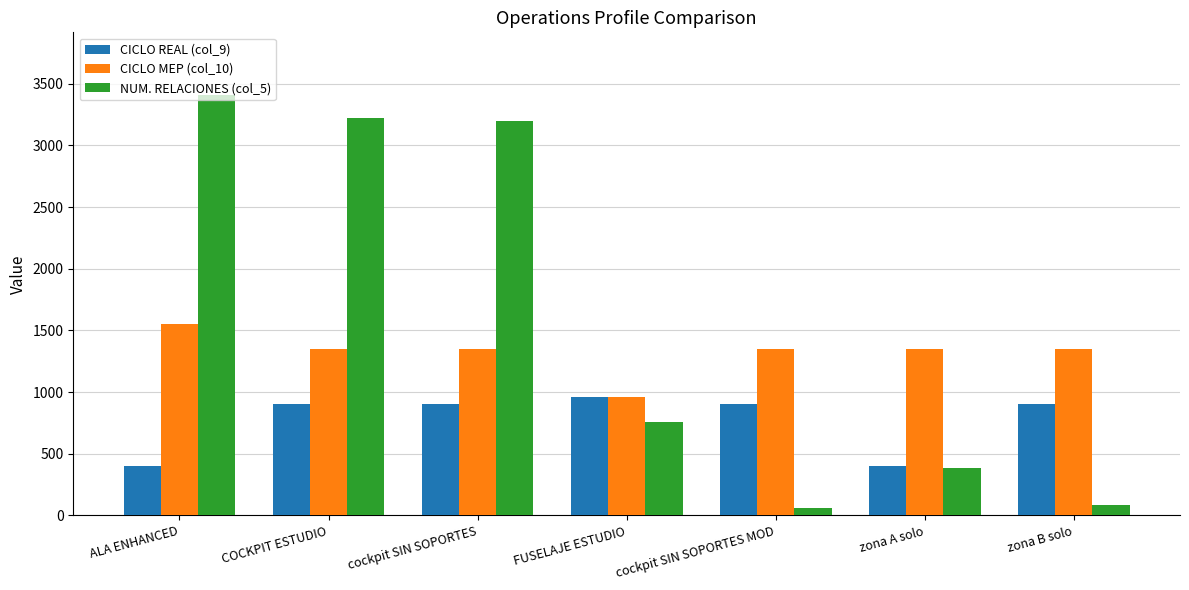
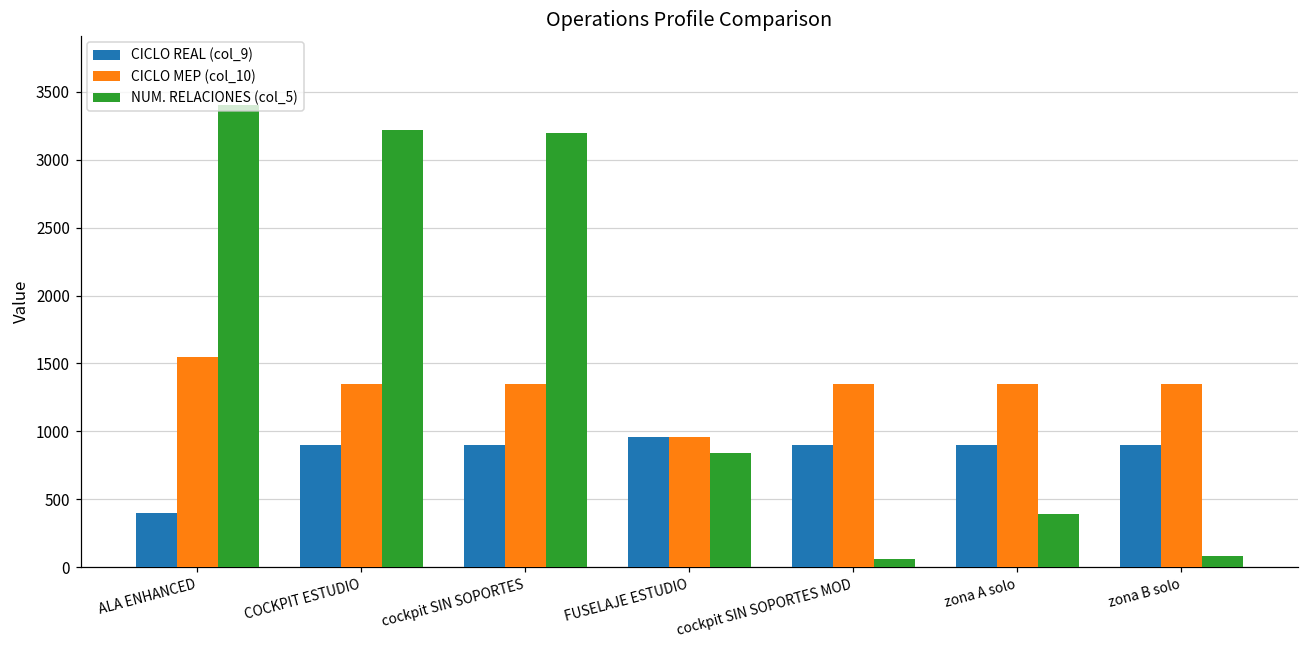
NUM. RELACIONES (col_5), FUSELAJE ESTUDIO: 760 -> 840
CICLO REAL (col_9), zona A solo: 400 -> 900
